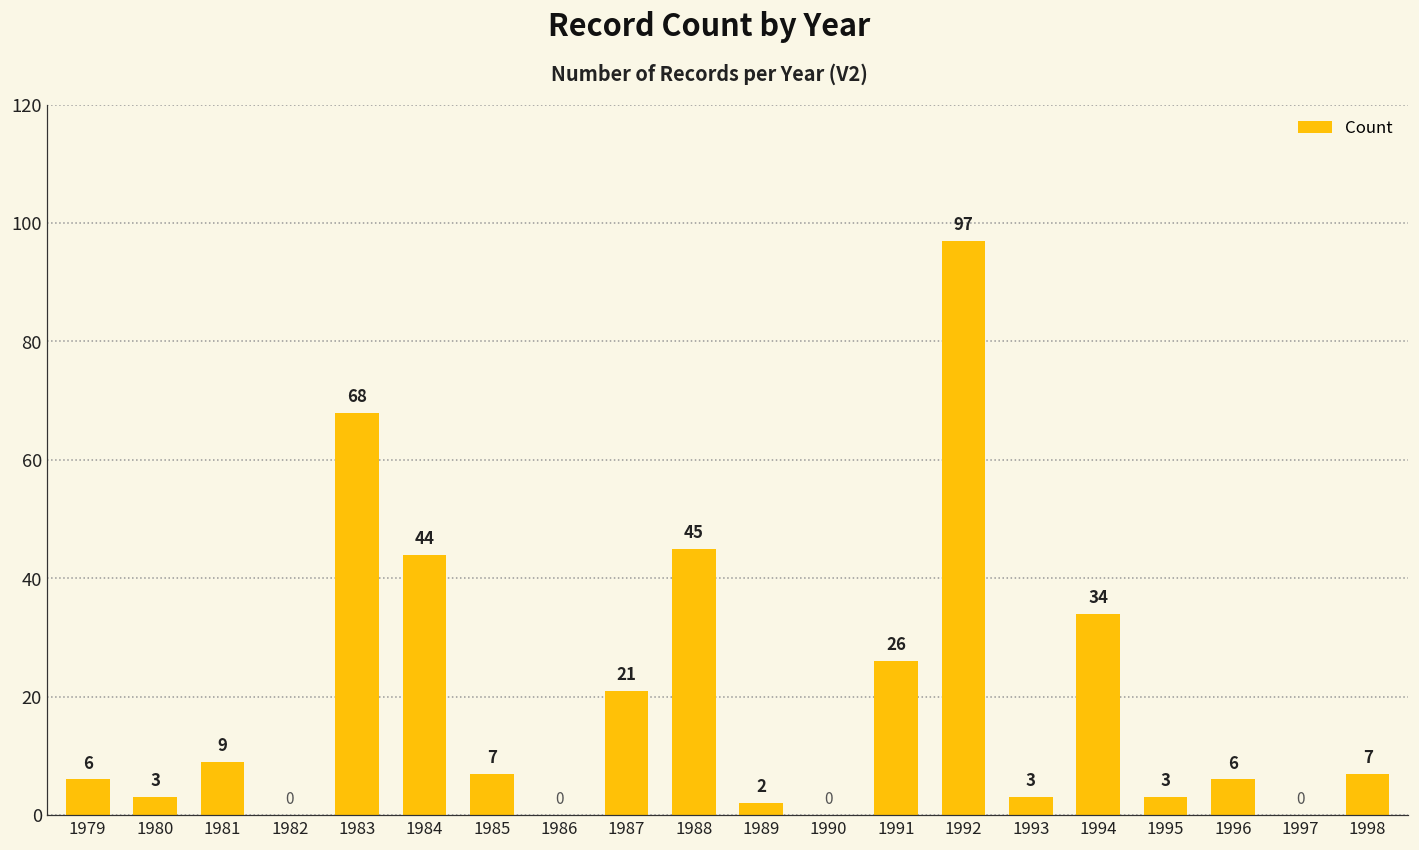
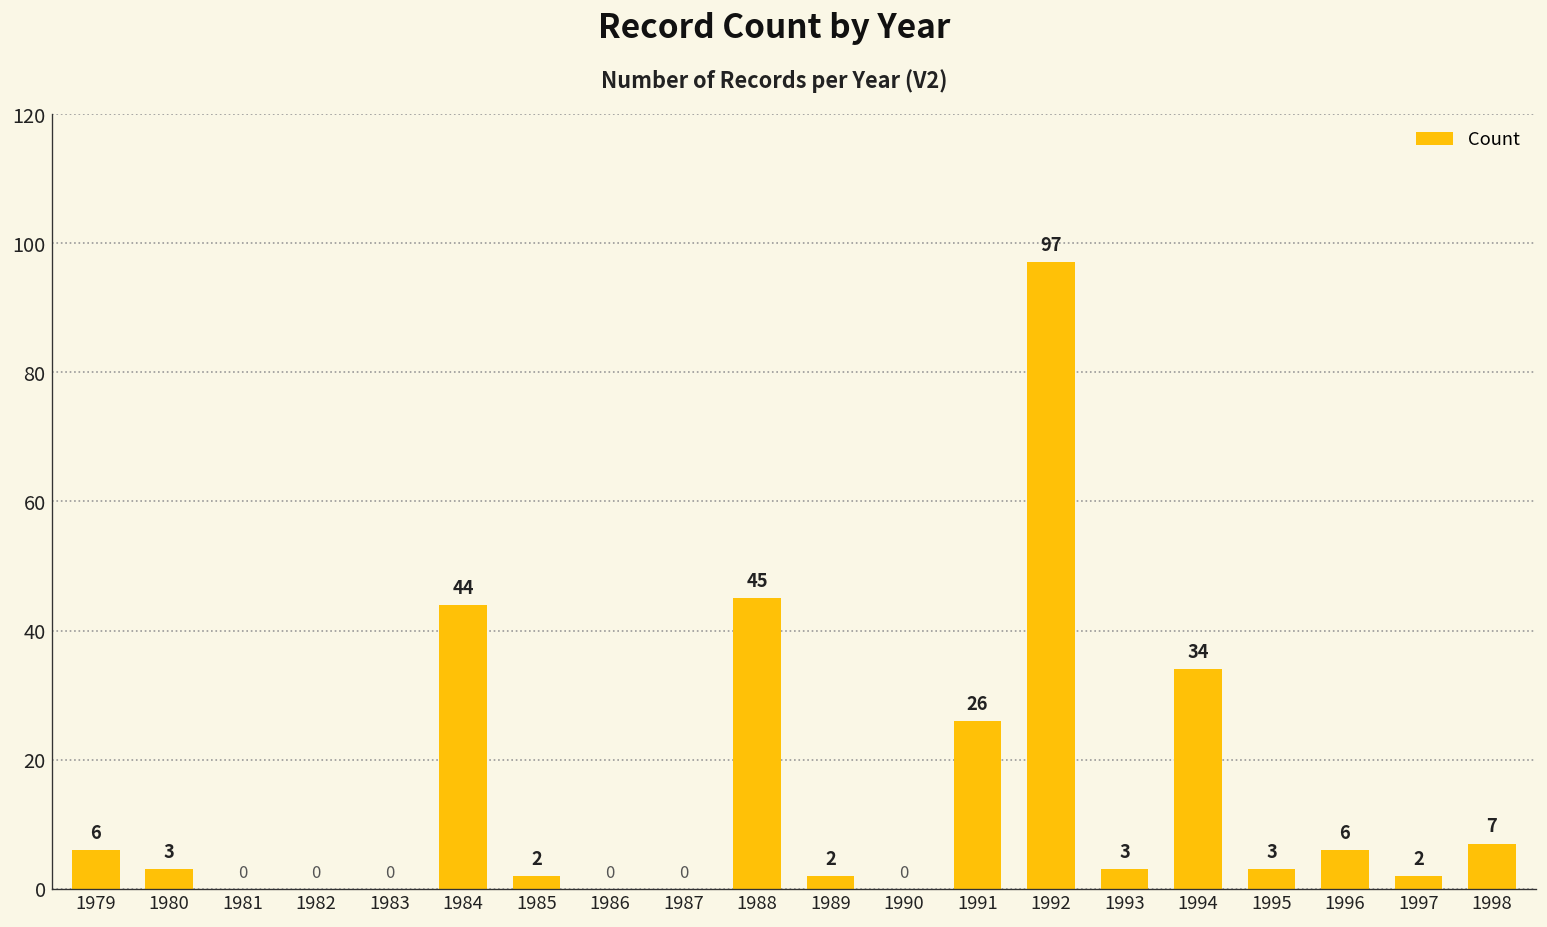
1981: 9 -> 0
1983: 68 -> 0
1985: 7 -> 2
1987: 21 -> 0
1997: 0 -> 2
